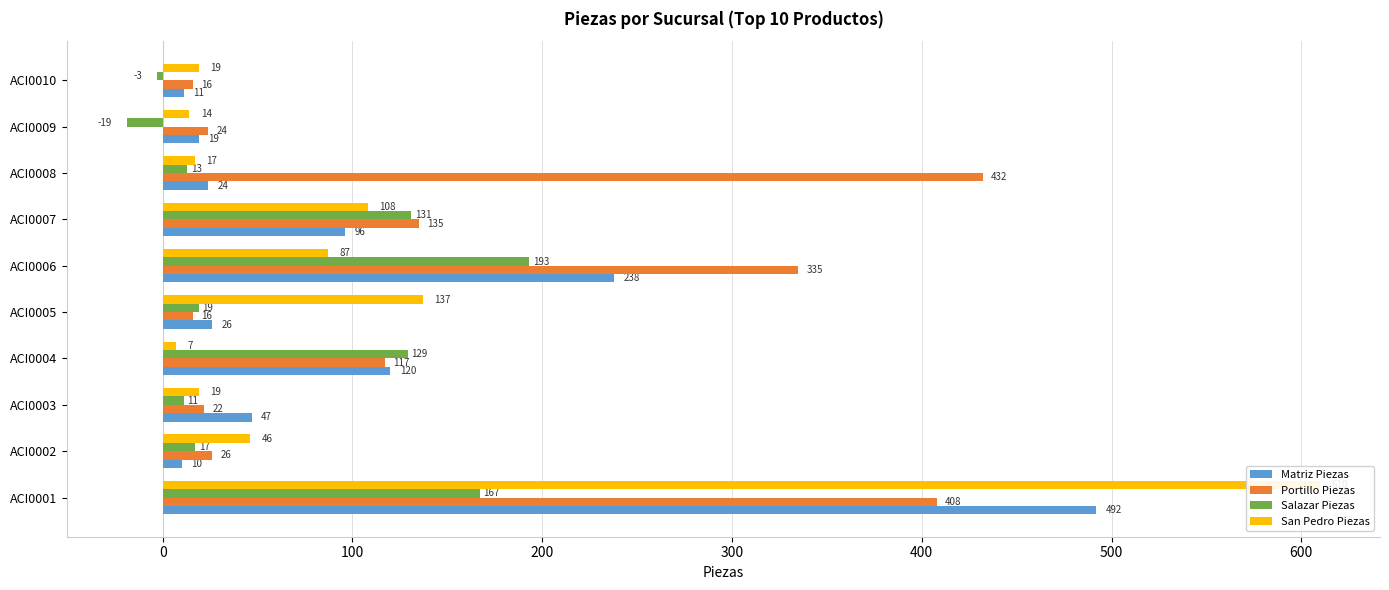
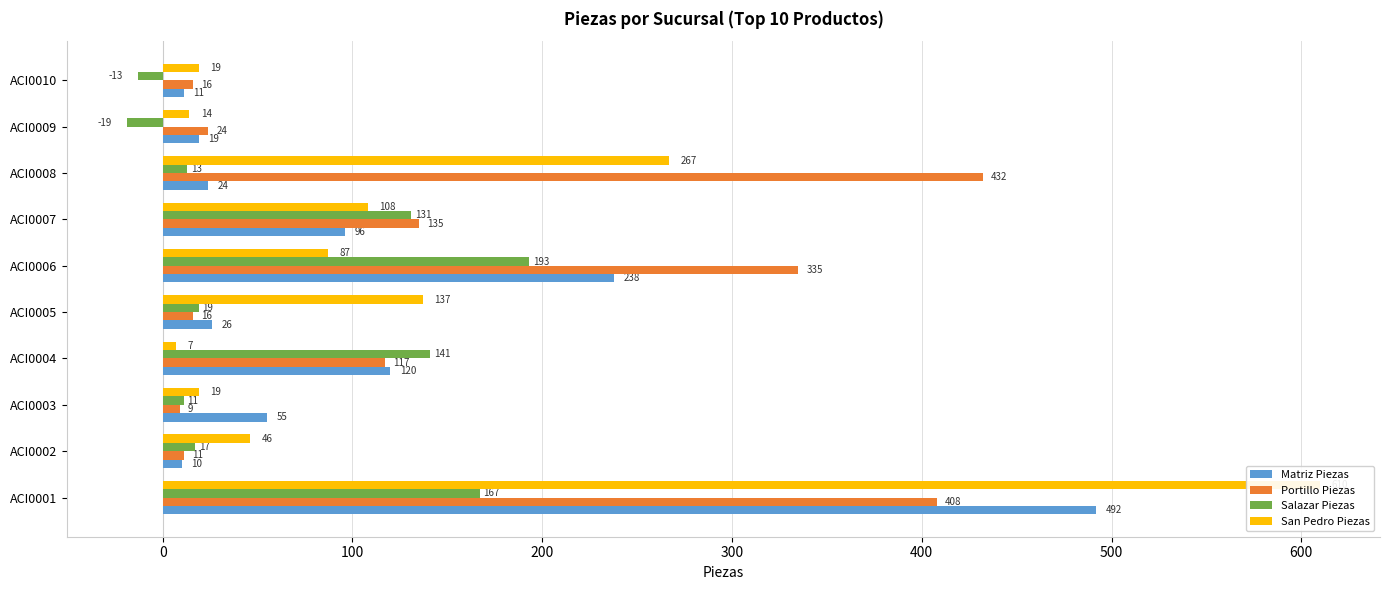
Salazar Piezas, ACI0010: -3 -> -13
San Pedro Piezas, ACI0008: 17 -> 267
Salazar Piezas, ACI0004: 129 -> 141
Portillo Piezas, ACI0003: 22 -> 9
Matriz Piezas, ACI0003: 47 -> 55
Portillo Piezas, ACI0002: 26 -> 11
